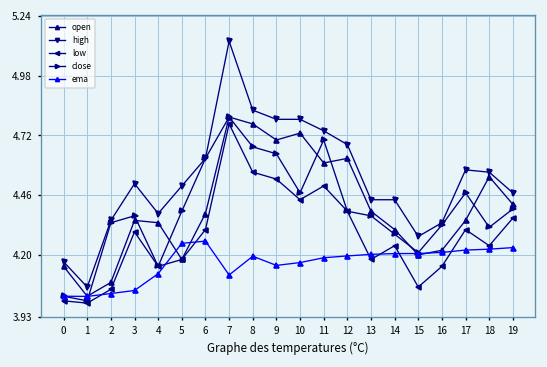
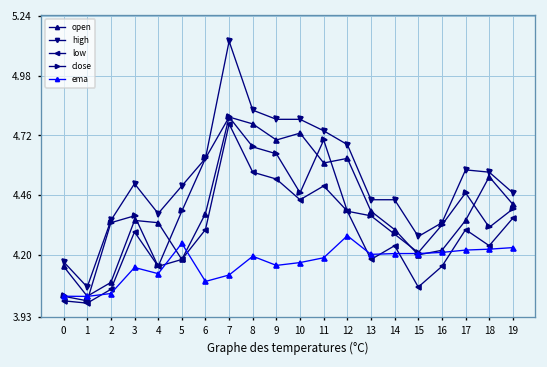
ema, 3: 4.05 -> 4.15
ema, 6: 4.26 -> 4.08
ema, 12: 4.20 -> 4.28
